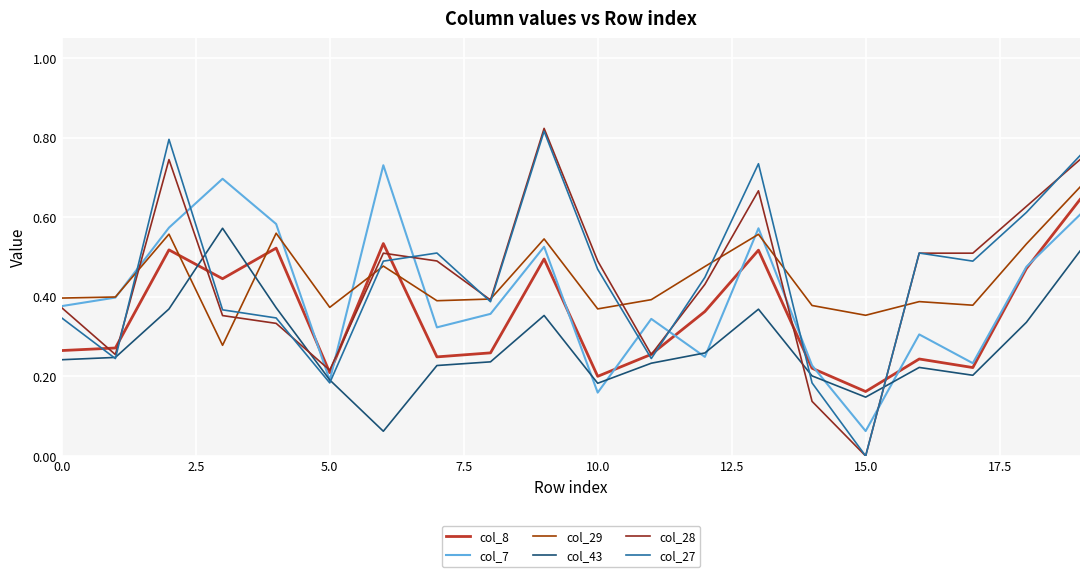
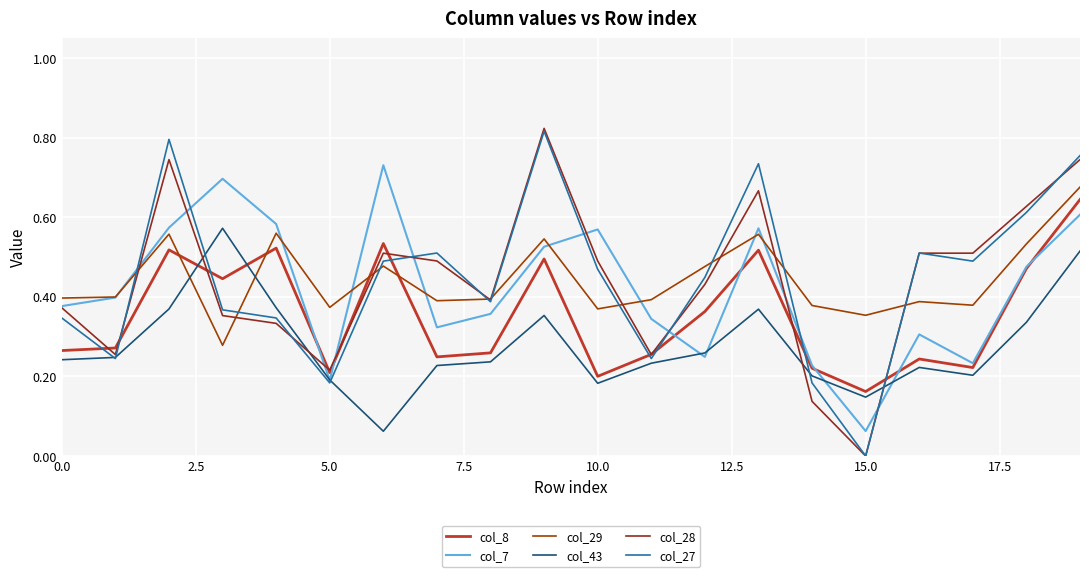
col_7, 10.0: 0.16 -> 0.57
